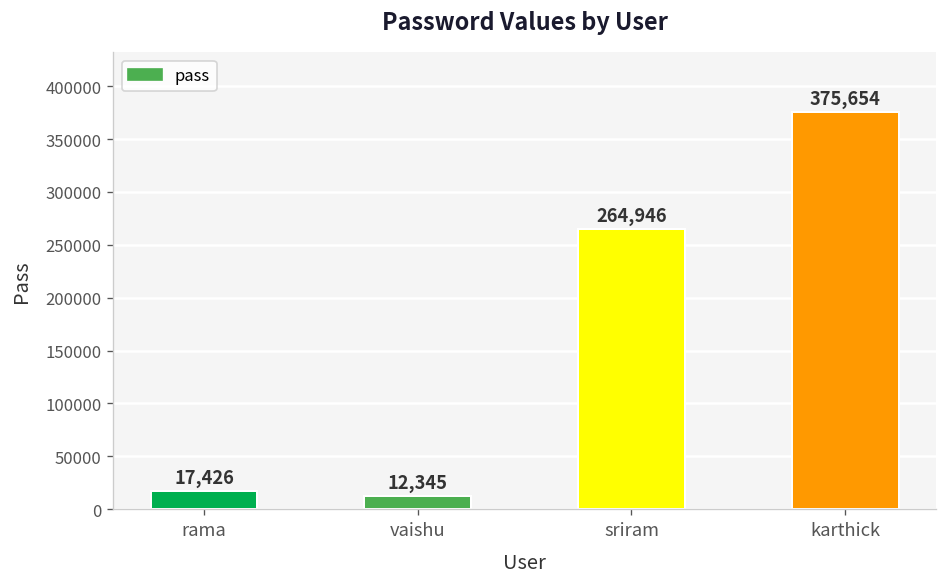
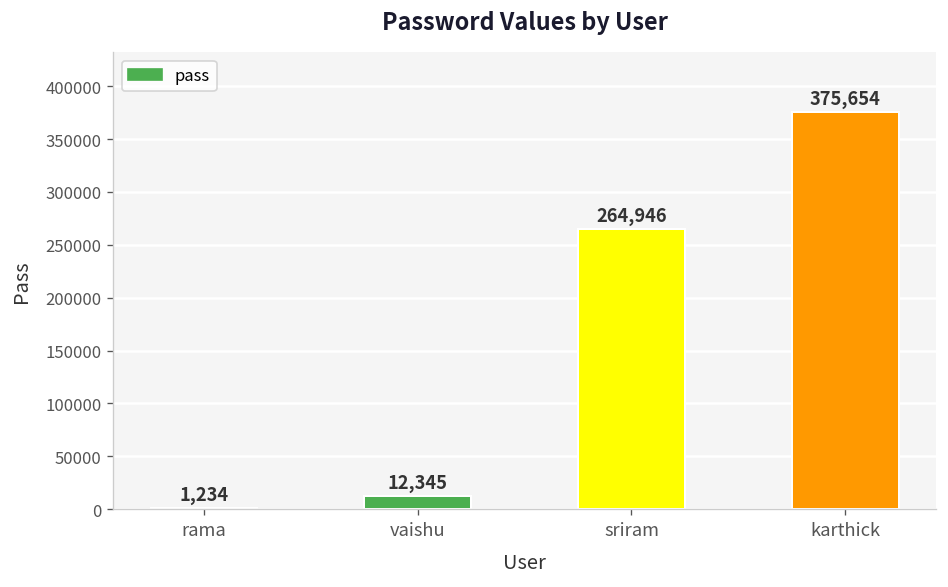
rama: 17,426 -> 1,234
